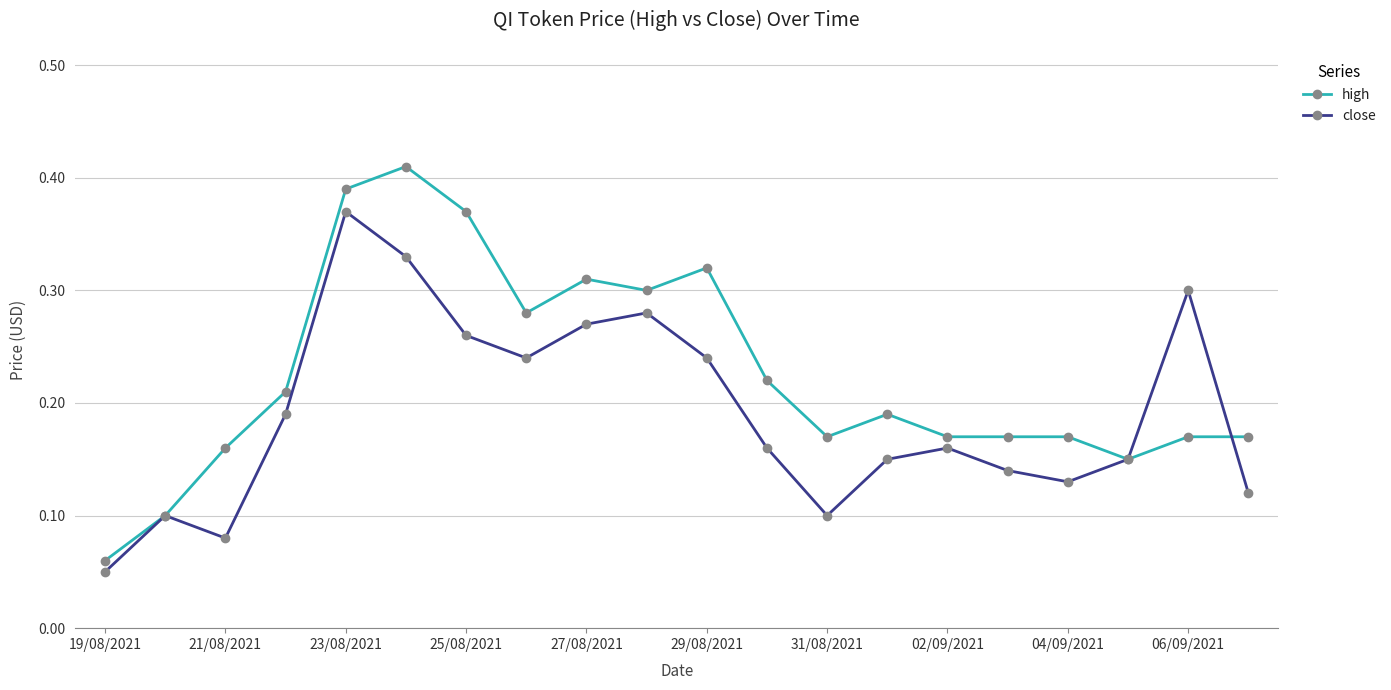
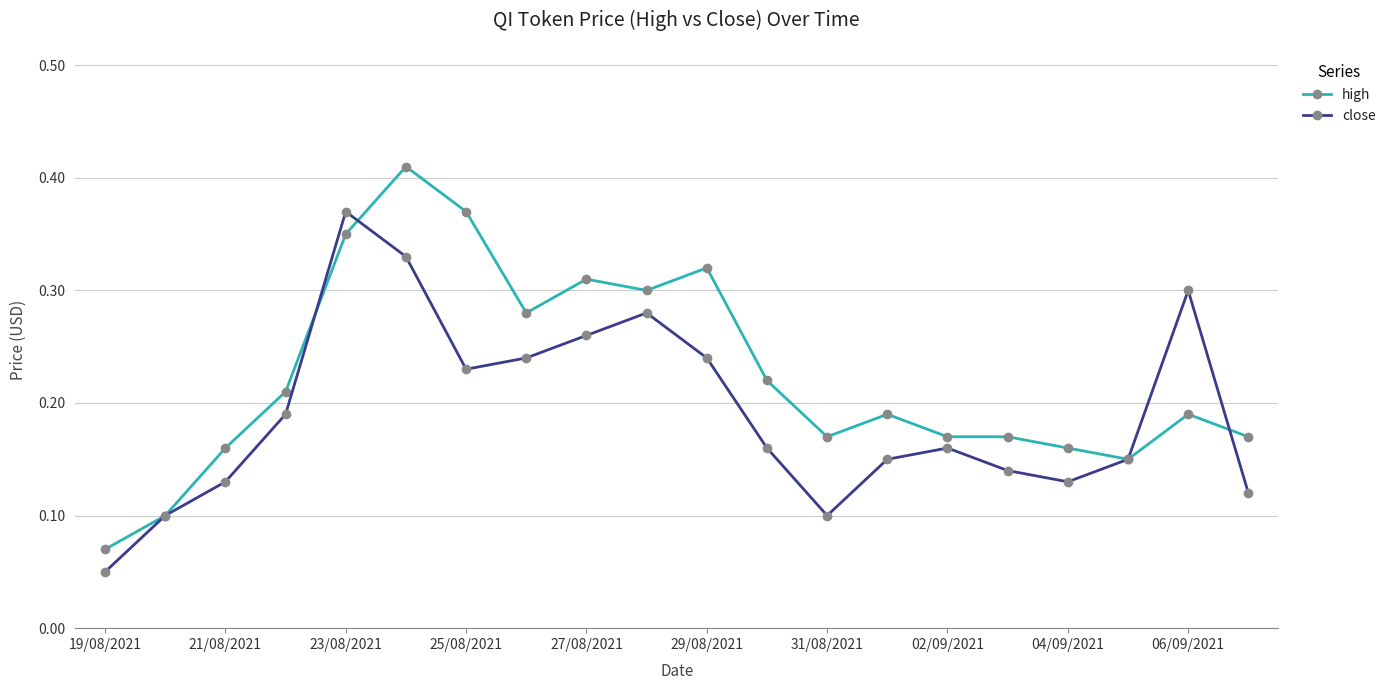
high, 19/08/2021: 0.06 -> 0.07
close, 21/08/2021: 0.08 -> 0.13
high, 23/08/2021: 0.39 -> 0.35
close, 25/08/2021: 0.26 -> 0.23
close, 27/08/2021: 0.27 -> 0.26
high, 04/09/2021: 0.17 -> 0.16
high, 06/09/2021: 0.17 -> 0.19
